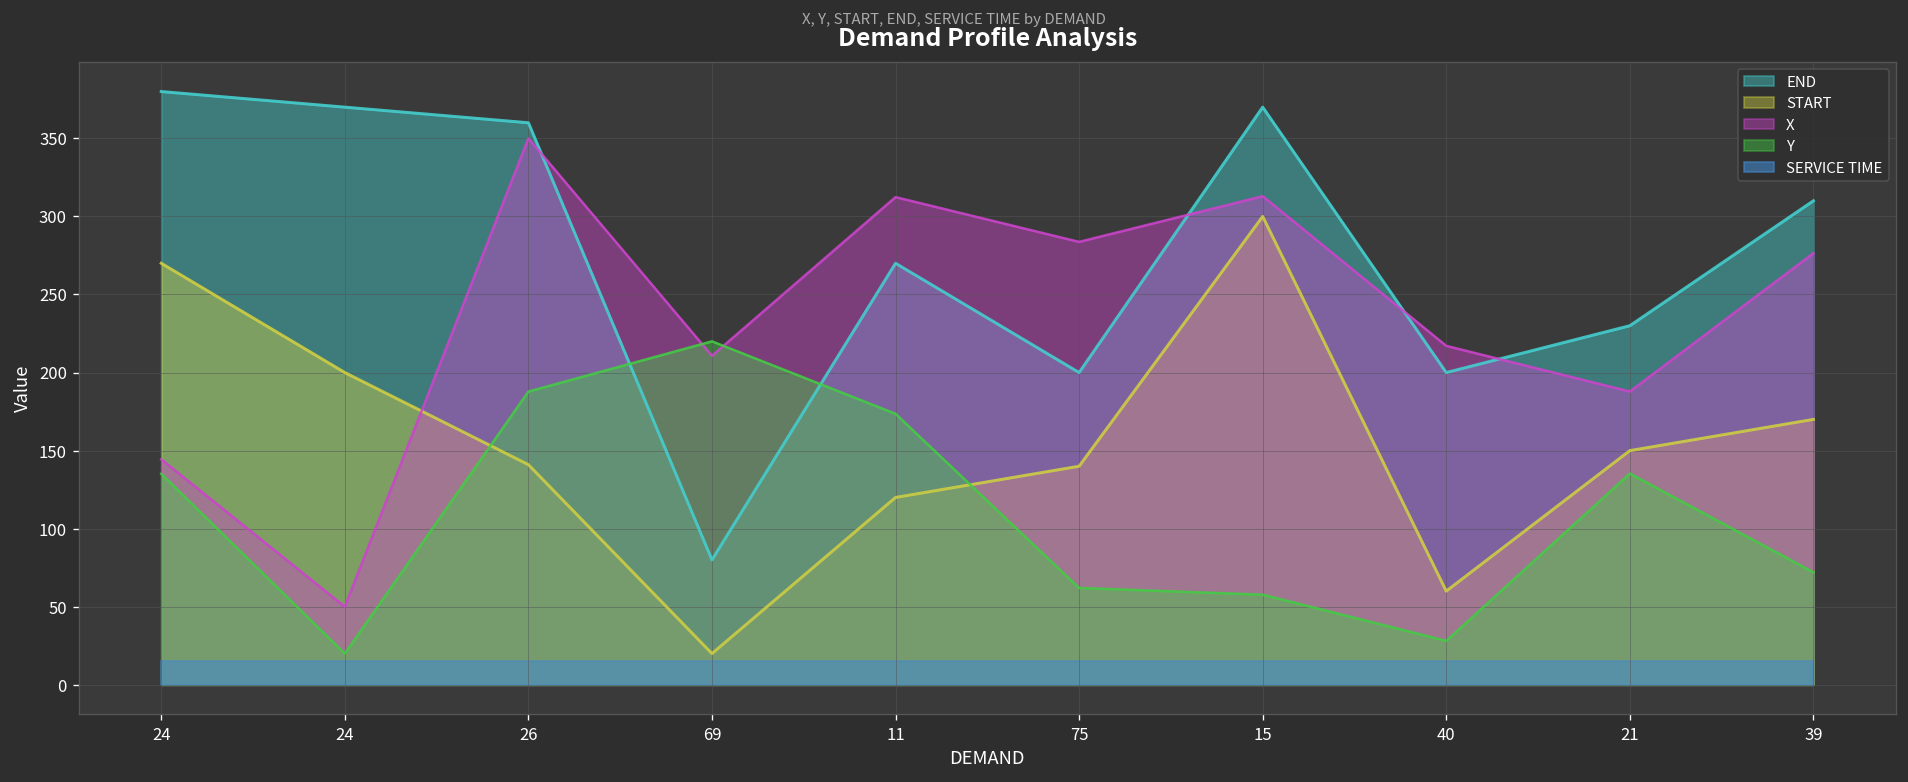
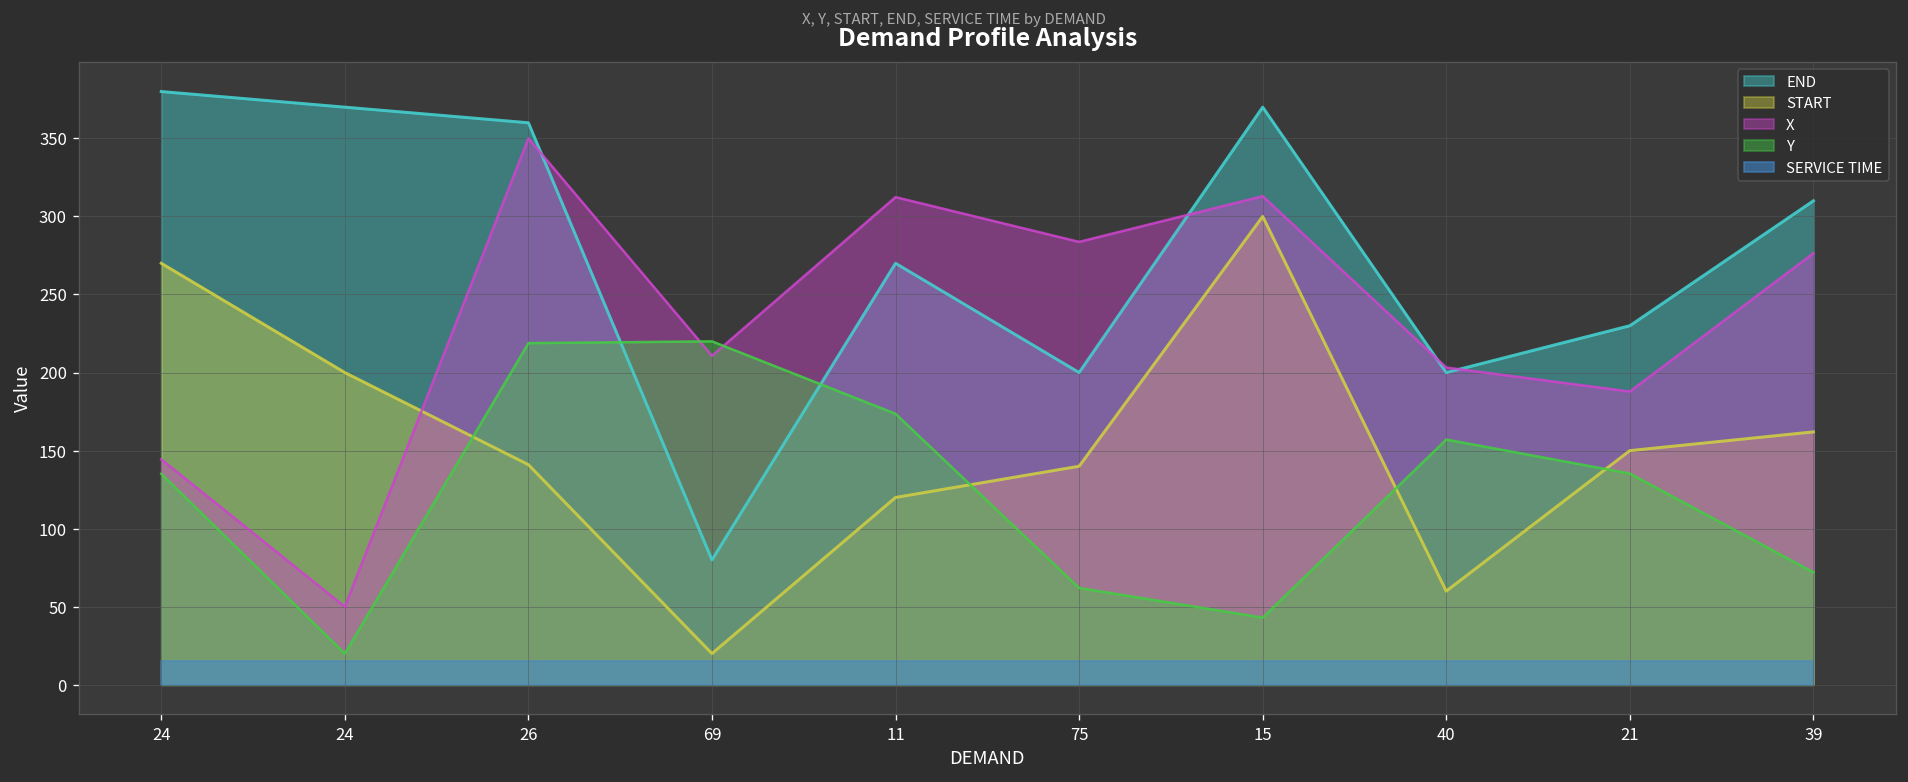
Y, 26: 188 -> 219
Y, 15: 58 -> 43
X, 40: 217 -> 203
Y, 40: 28 -> 157
START, 39: 170 -> 162
